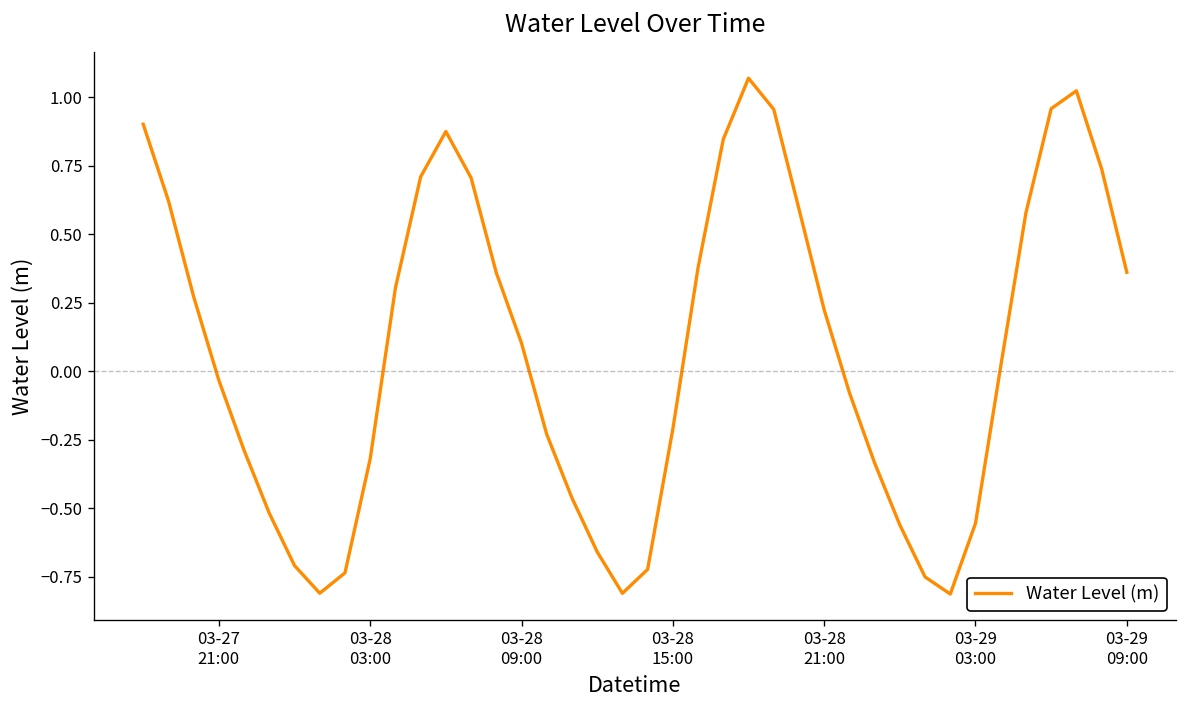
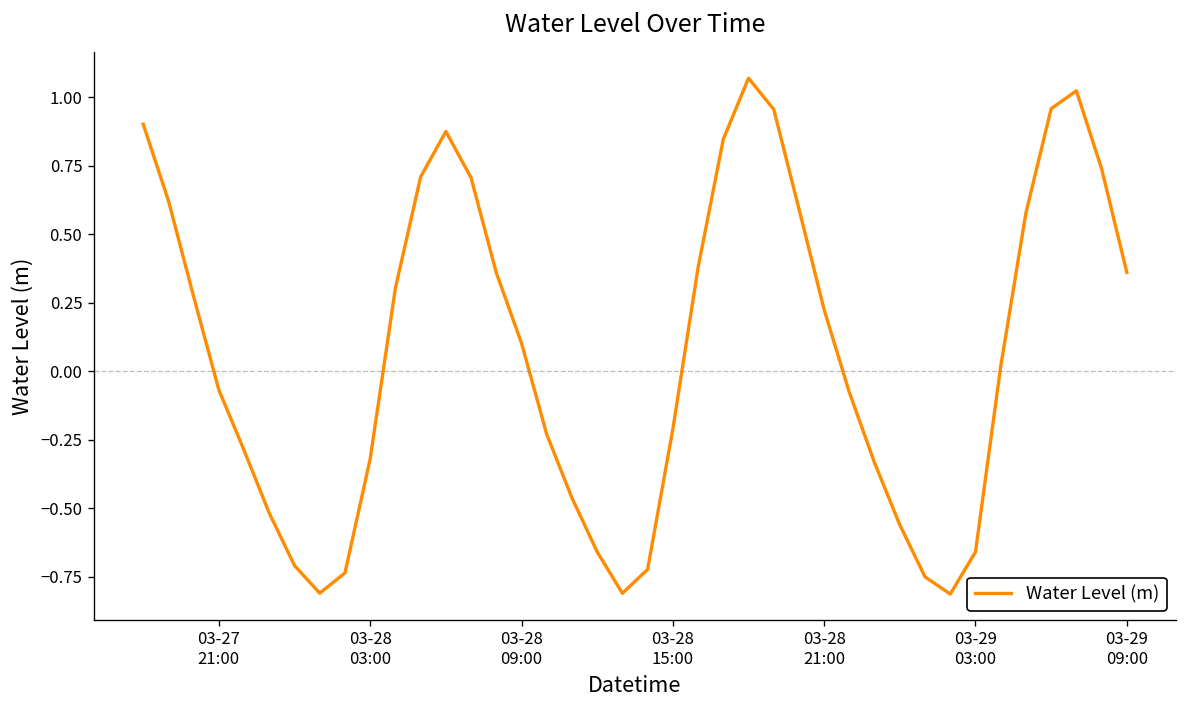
03-27 21:00: -0.03 -> -0.07
03-29 03:00: -0.55 -> -0.66
